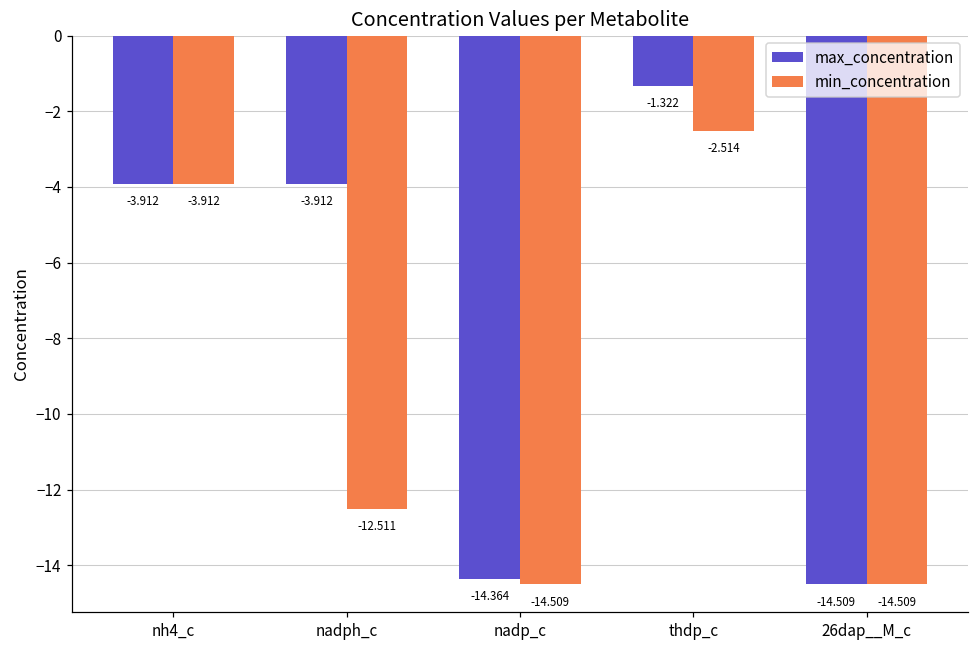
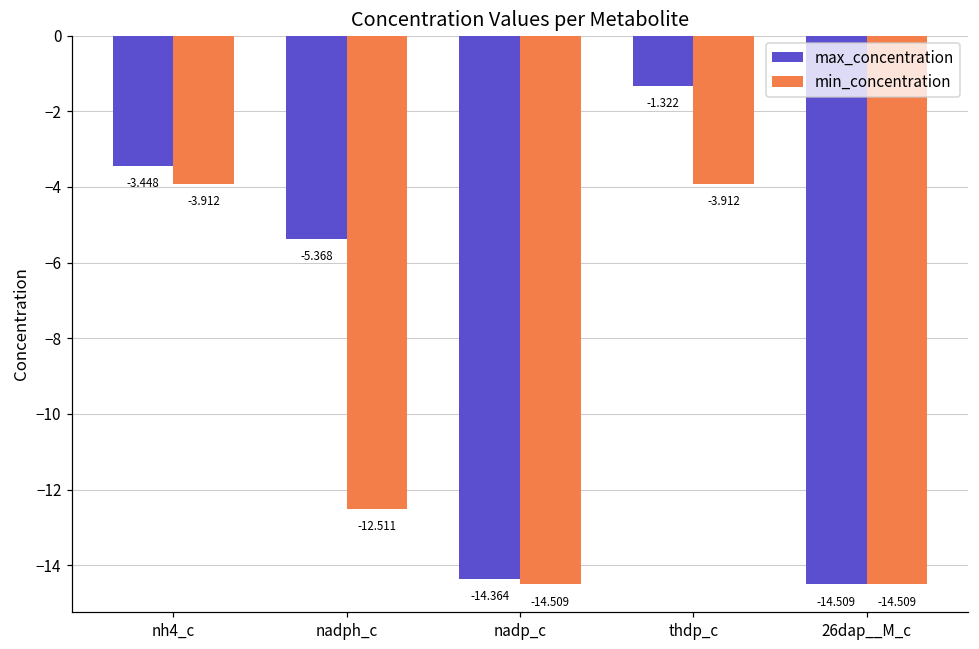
max_concentration, nh4_c: -3.912 -> -3.448
max_concentration, nadph_c: -3.912 -> -5.368
min_concentration, thdp_c: -2.514 -> -3.912
